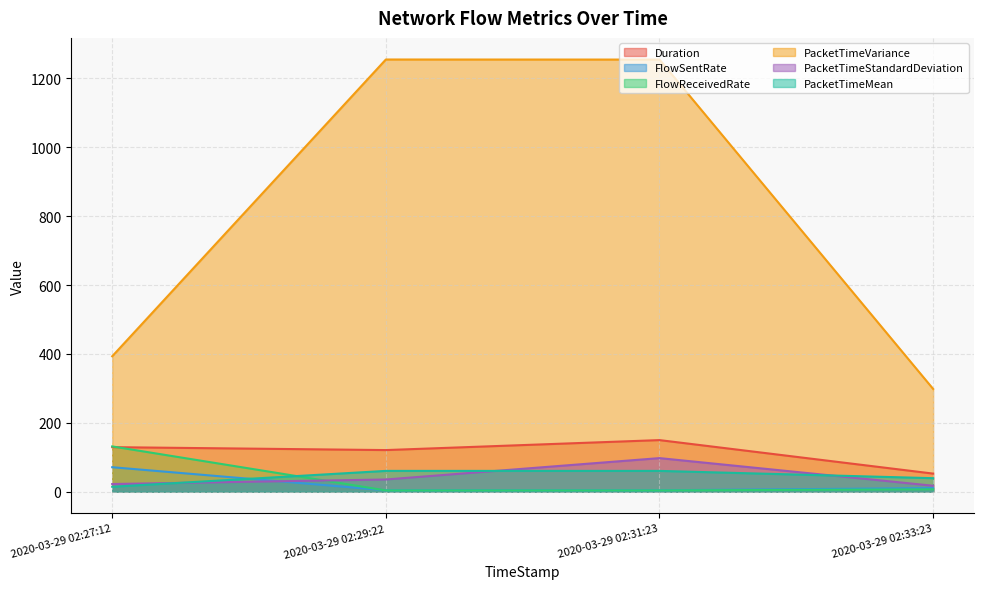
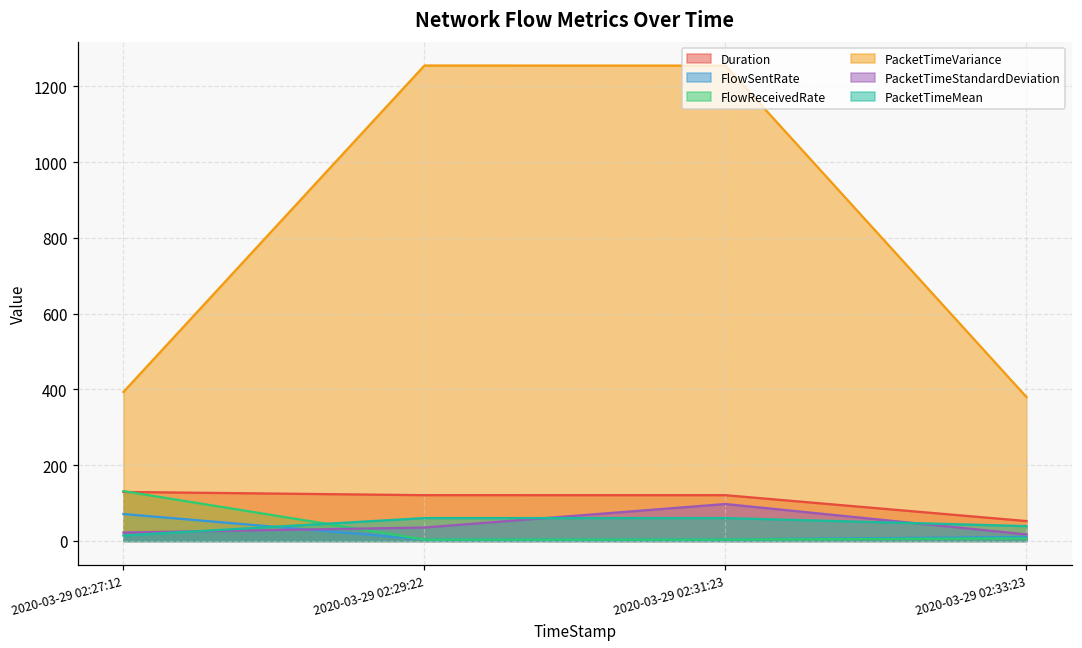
Duration, 2020-03-29 02:31:23: 150 -> 120
PacketTimeVariance, 2020-03-29 02:33:23: 300 -> 380
